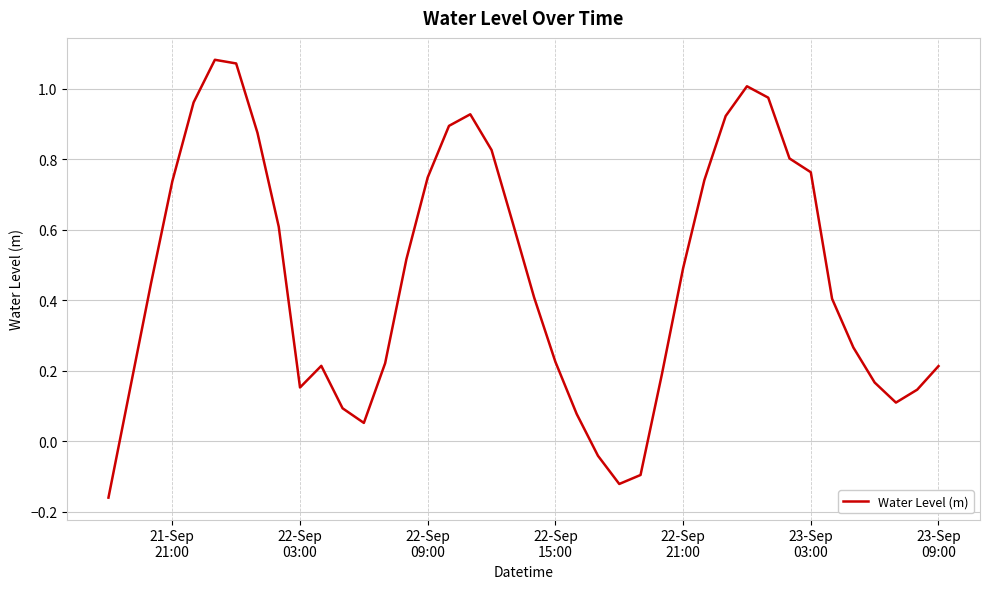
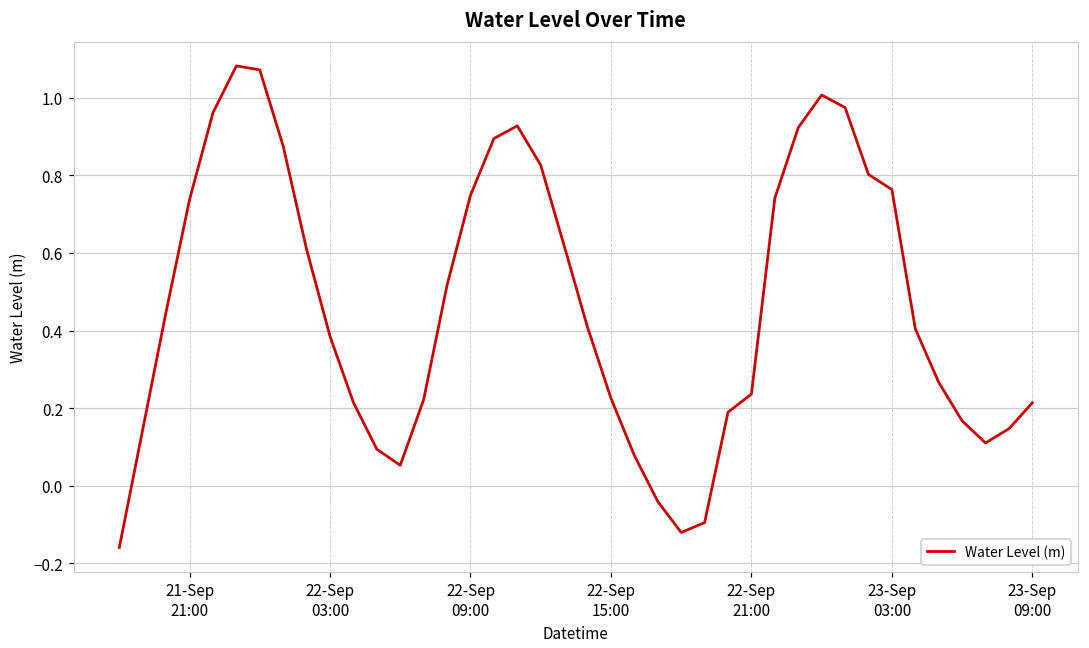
22-Sep 03:00: 0.15 -> 0.39
22-Sep 21:00: 0.49 -> 0.24
